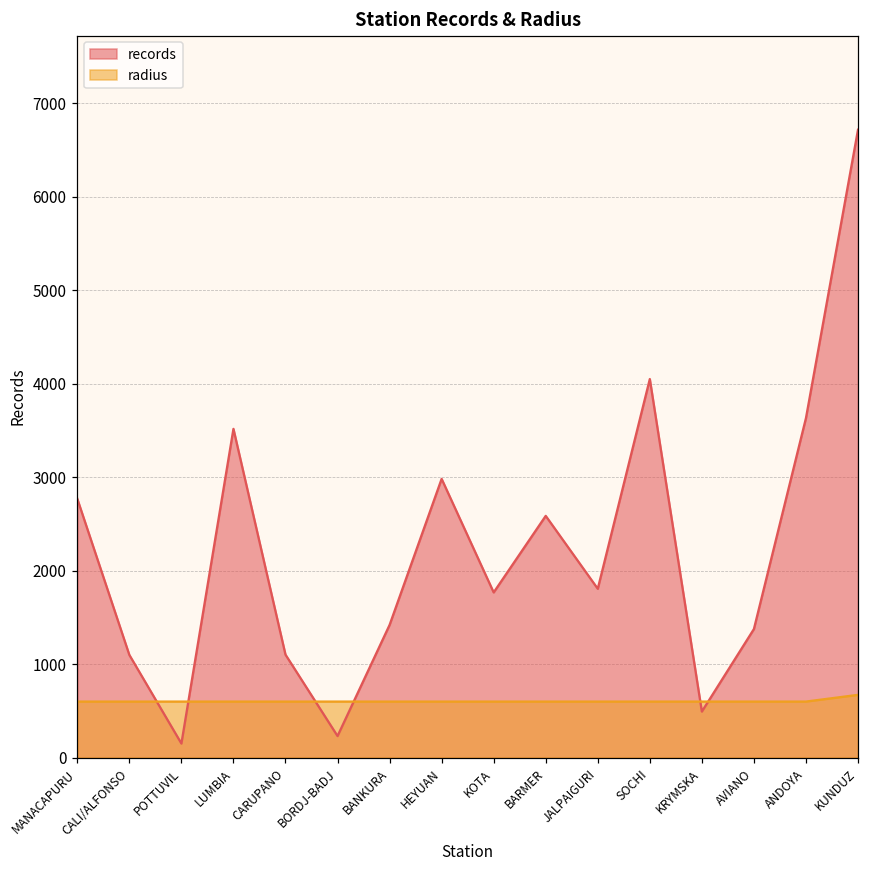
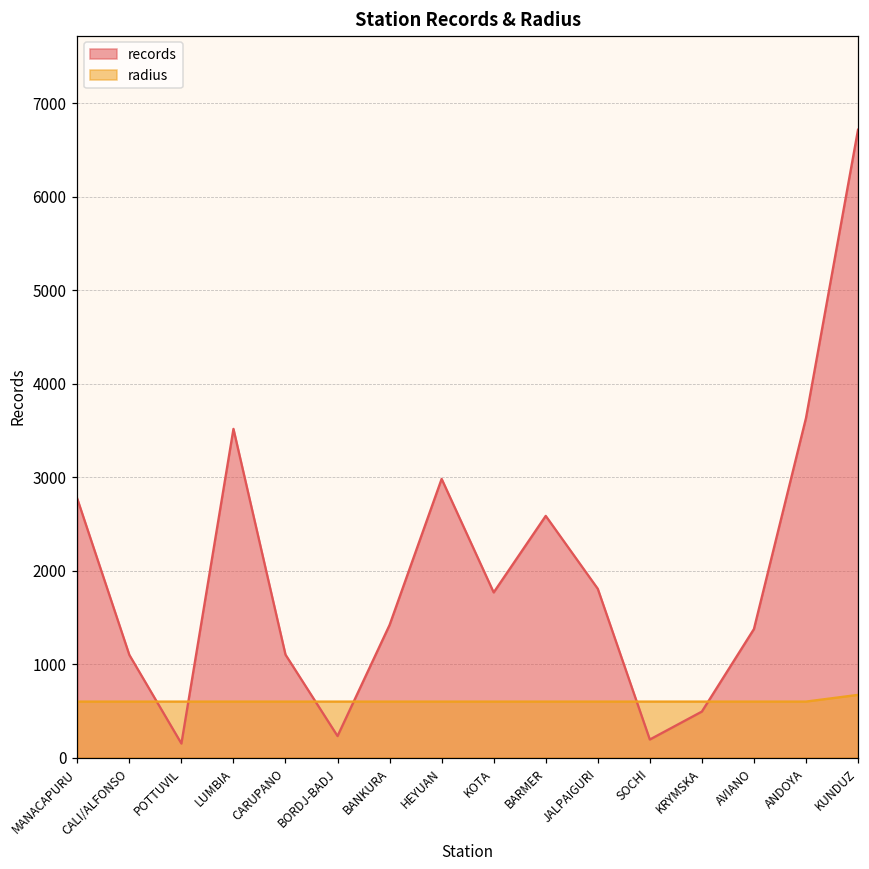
records, SOCHI: 4100 -> 200
